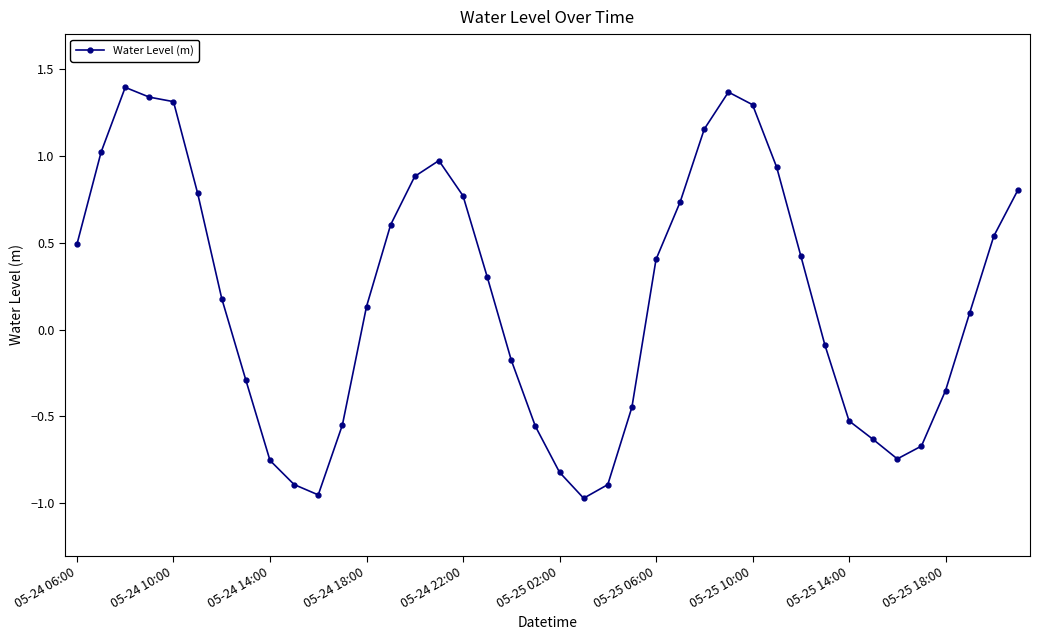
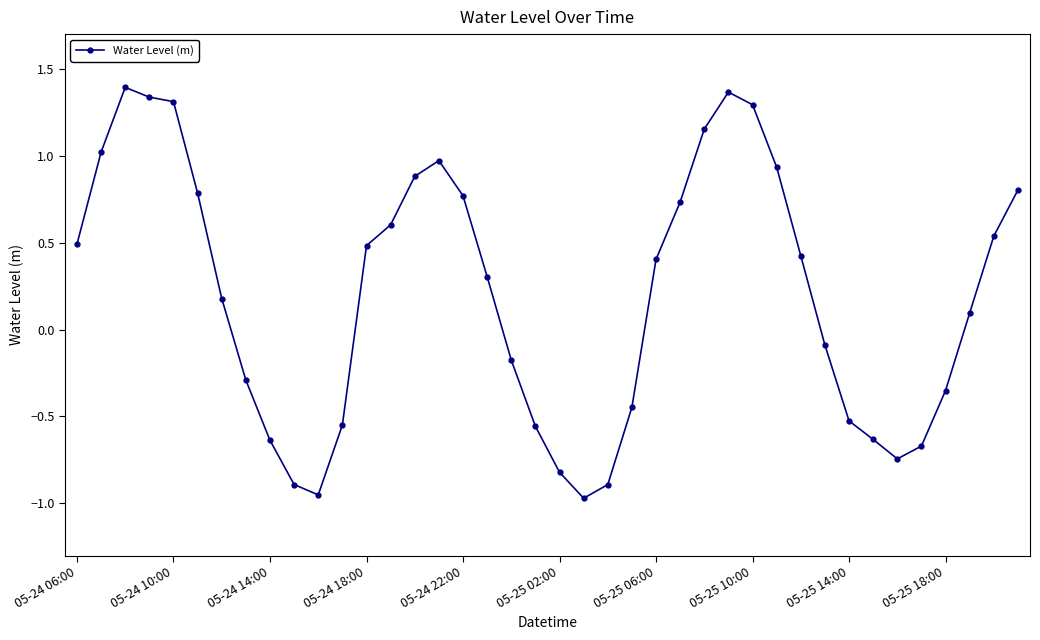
05-24 14:00: -0.75 -> -0.64
05-24 18:00: 0.13 -> 0.48
